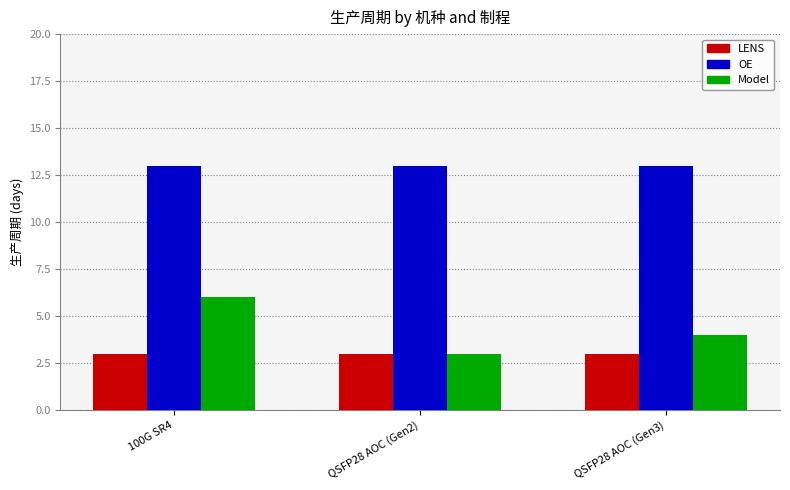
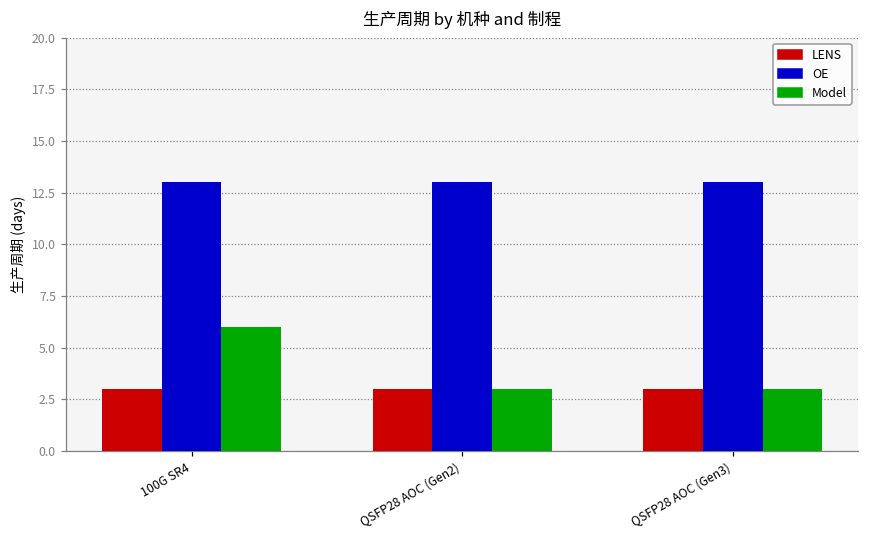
Model, QSFP28 AOC (Gen3): 4 -> 3
